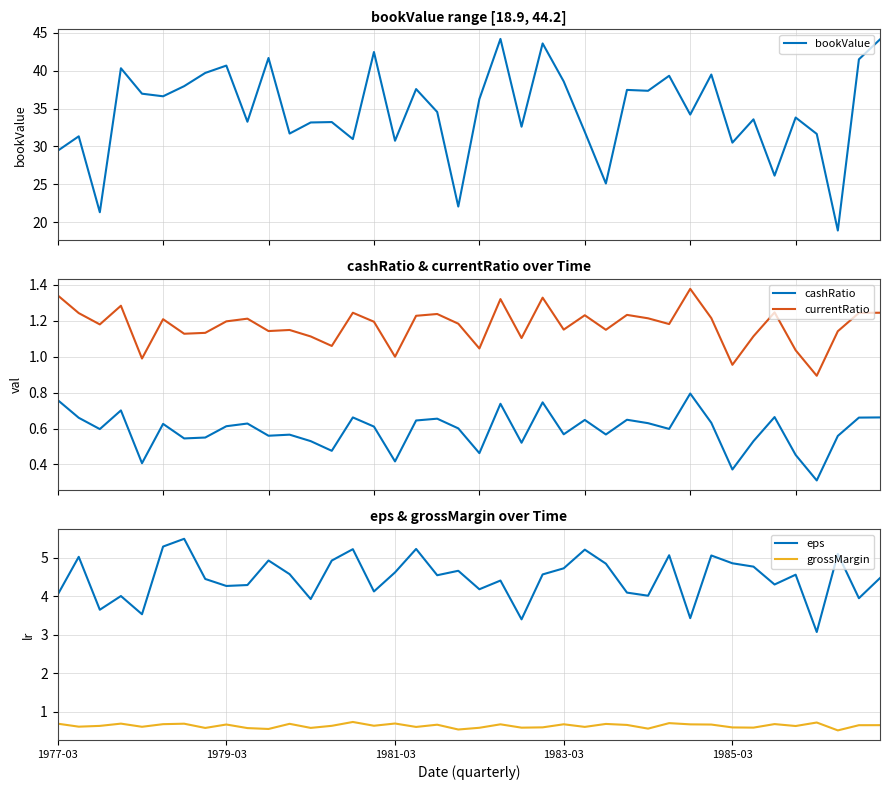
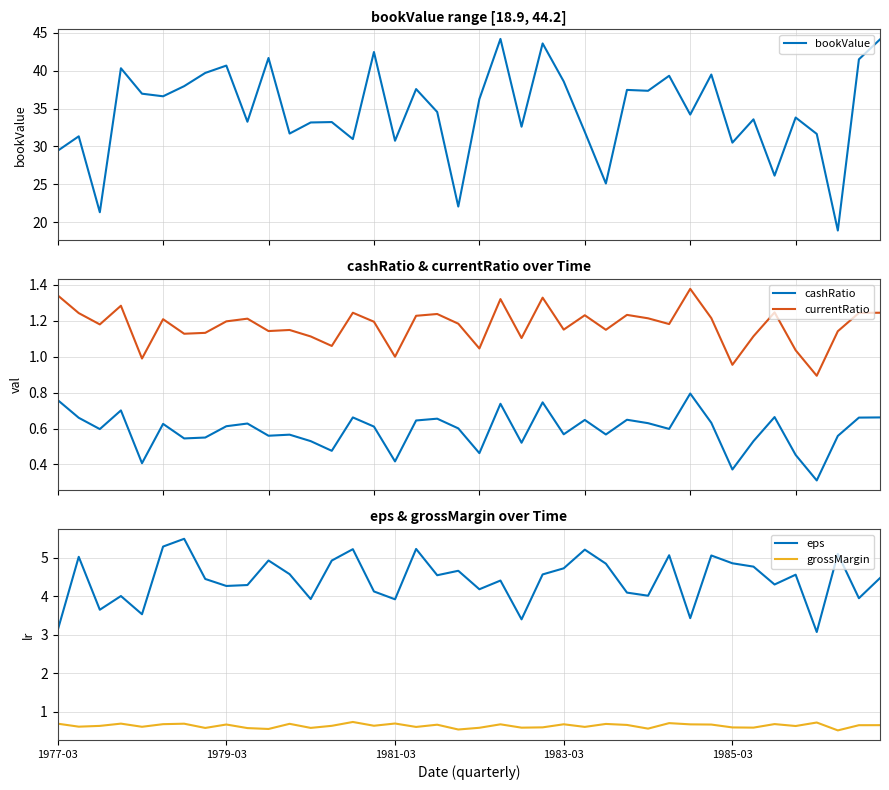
eps & grossMargin over Time, eps, 1977-03: 4.0 -> 3.1
eps & grossMargin over Time, eps, 1981-03: 4.6 -> 3.9
